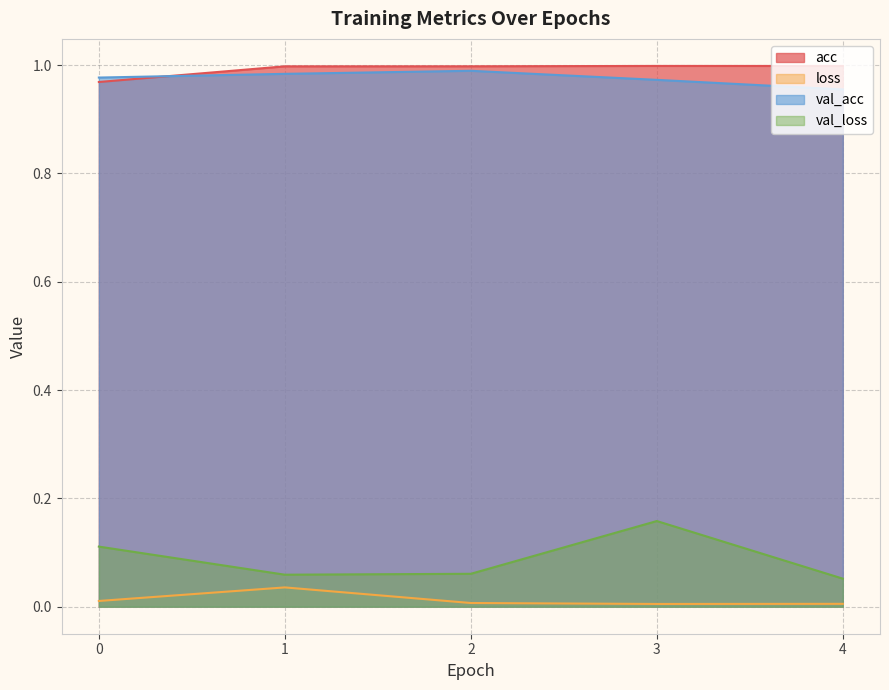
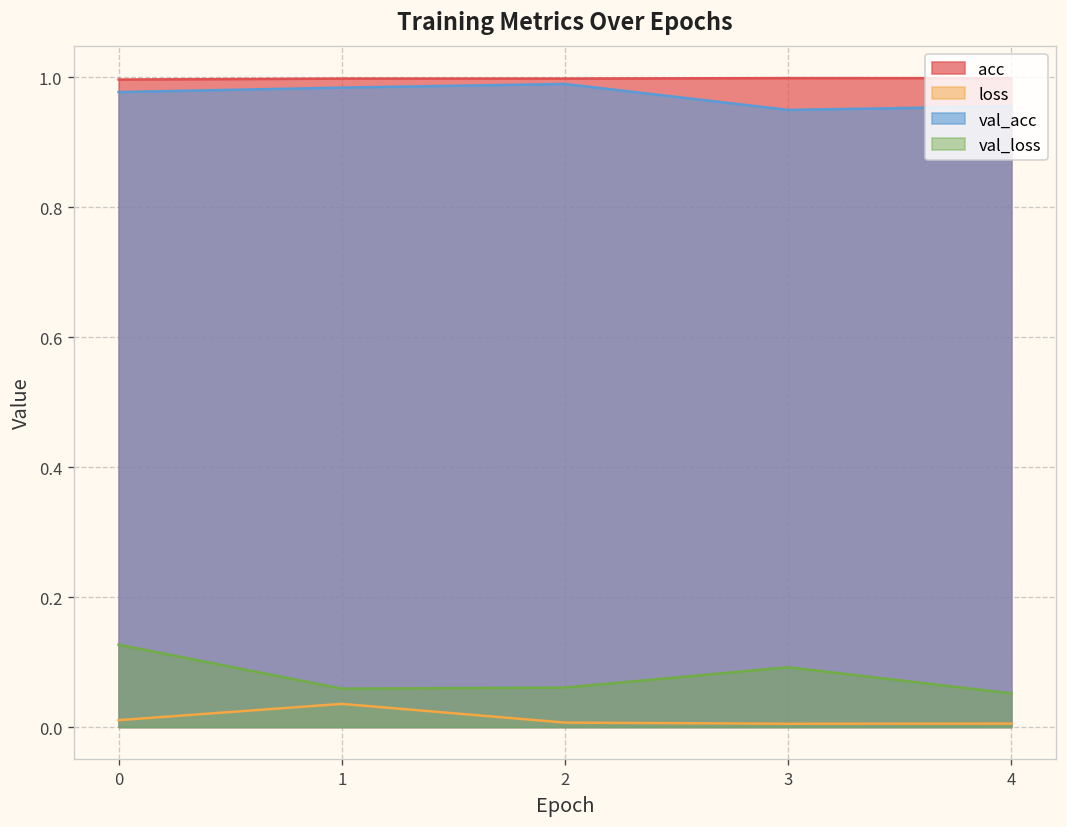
acc, 0: 0.97 -> 1.00
val_loss, 0: 0.11 -> 0.13
val_acc, 3: 0.97 -> 0.95
val_loss, 3: 0.16 -> 0.09
